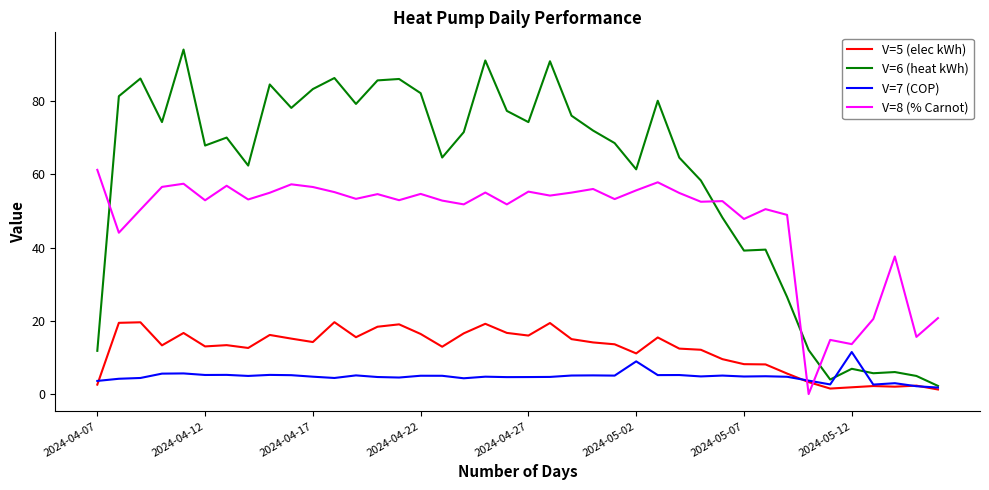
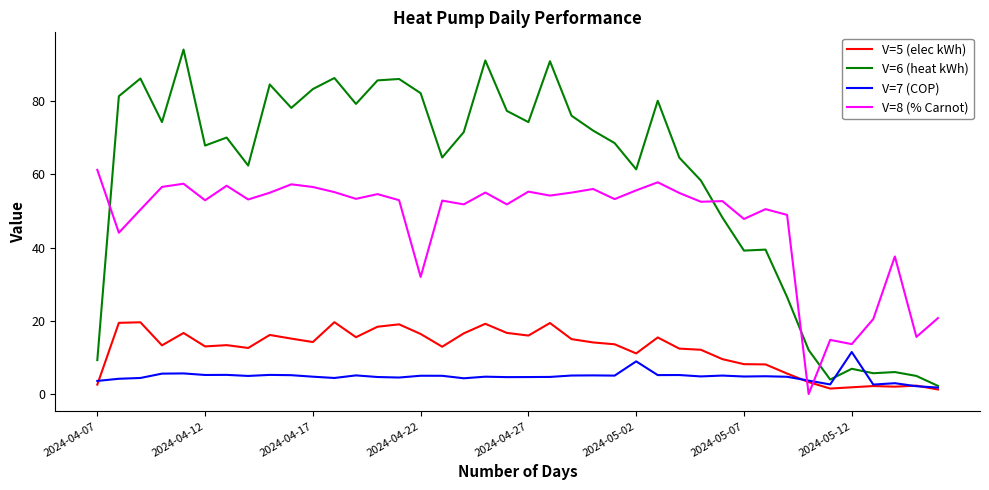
V=6 (heat kWh), 2024-04-07: 12 -> 9
V=8 (% Carnot), 2024-04-22: 55 -> 32
